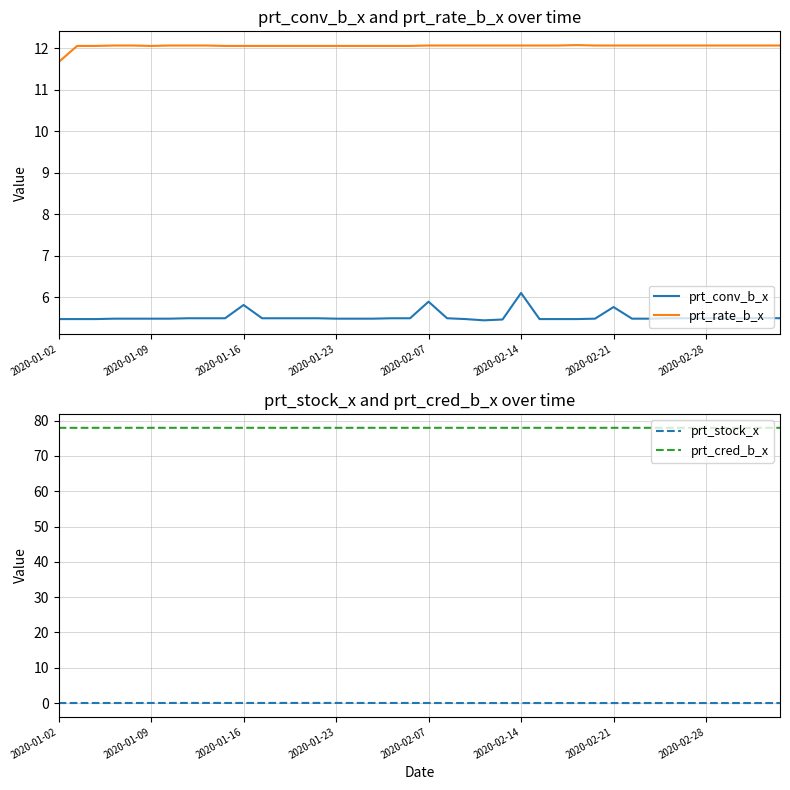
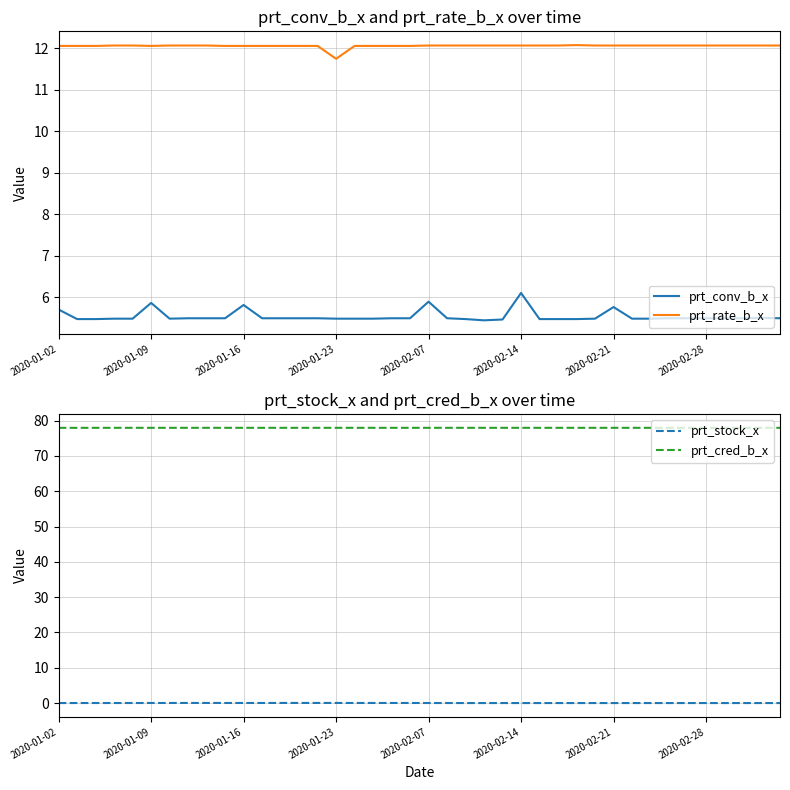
prt_conv_b_x and prt_rate_b_x over time, prt_conv_b_x, 2020-01-02: 5.5 -> 5.7
prt_conv_b_x and prt_rate_b_x over time, prt_rate_b_x, 2020-01-02: 11.7 -> 12.1
prt_conv_b_x and prt_rate_b_x over time, prt_conv_b_x, 2020-01-09: 5.5 -> 5.9
prt_conv_b_x and prt_rate_b_x over time, prt_rate_b_x, 2020-01-23: 12.1 -> 11.8
